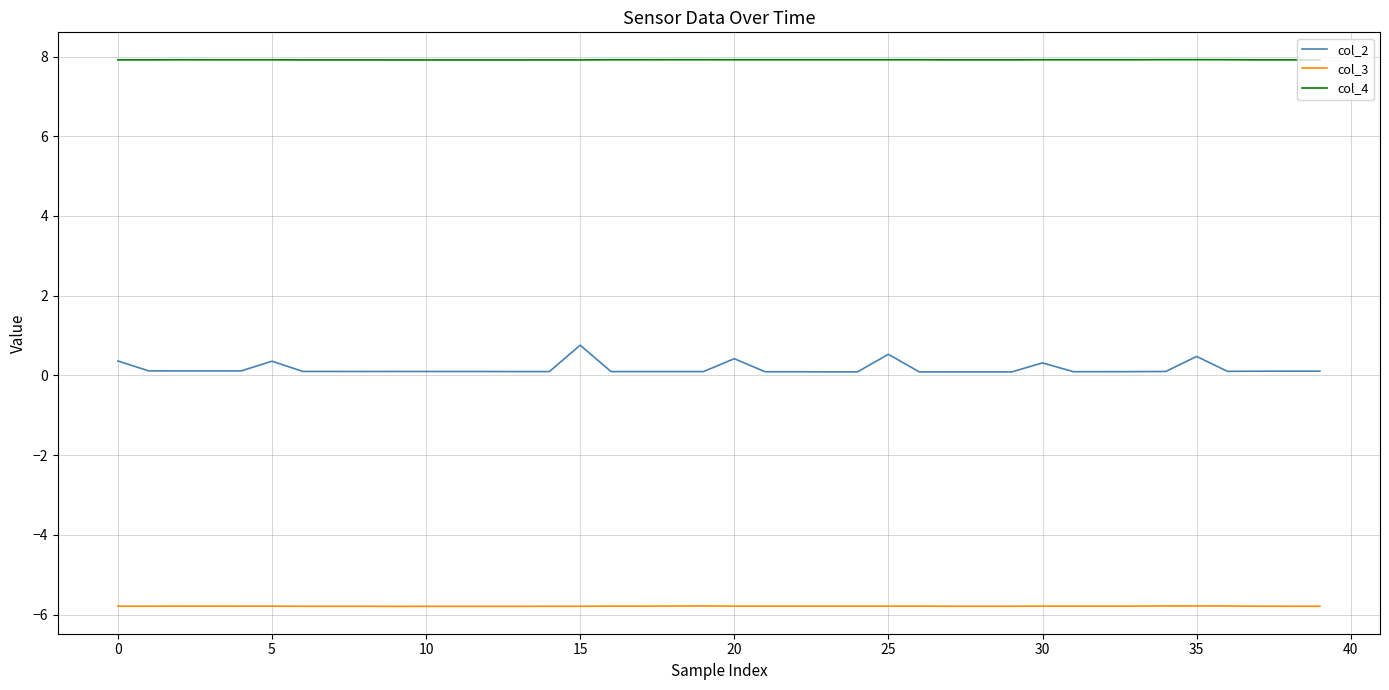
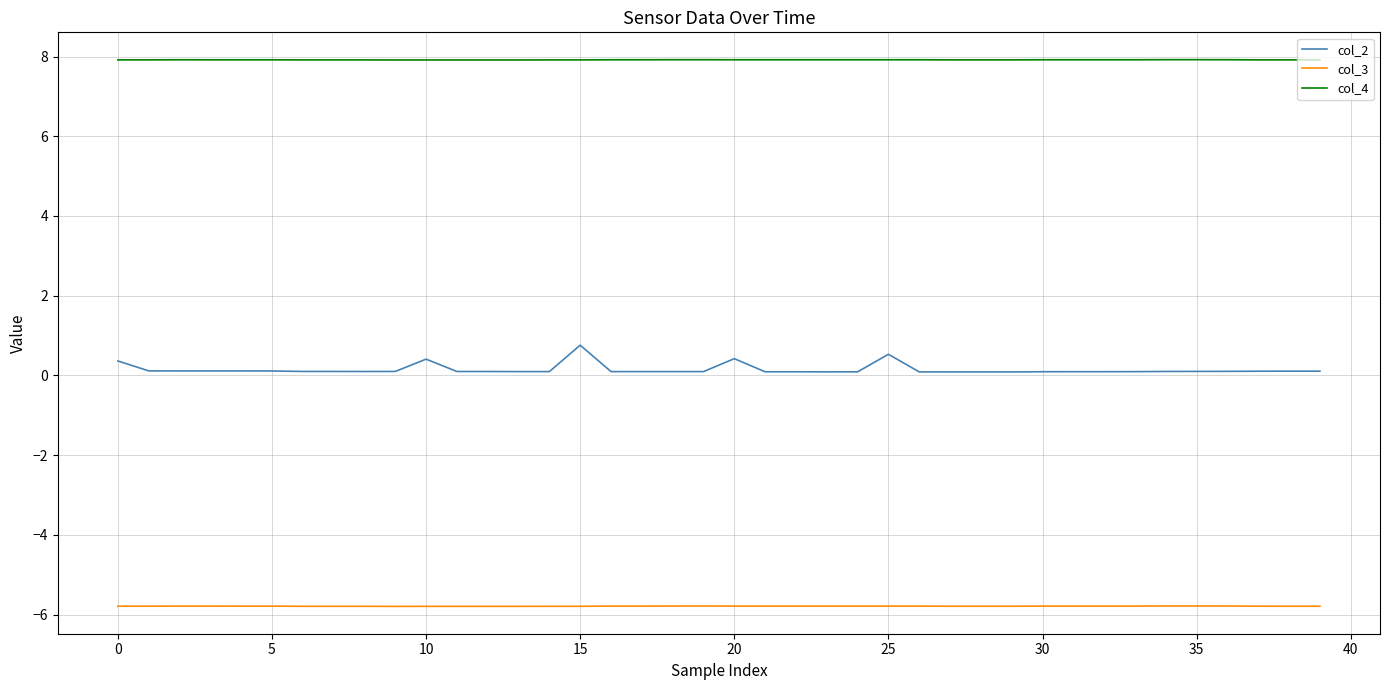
col_2, 5: 0.4 -> 0.1
col_2, 10: 0.1 -> 0.4
col_2, 30: 0.3 -> 0.1
col_2, 35: 0.5 -> 0.1
